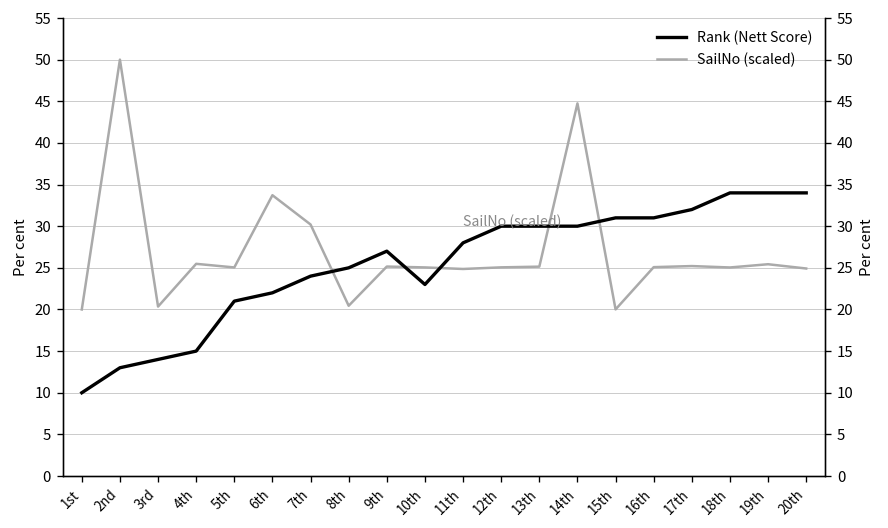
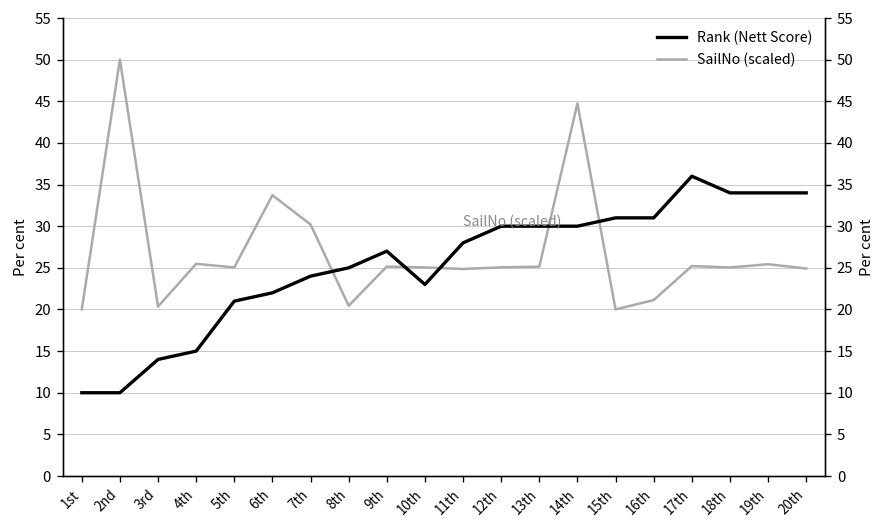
Rank (Nett Score), 2nd: 13 -> 10
SailNo (scaled), 16th: 25 -> 21
Rank (Nett Score), 17th: 32 -> 36
